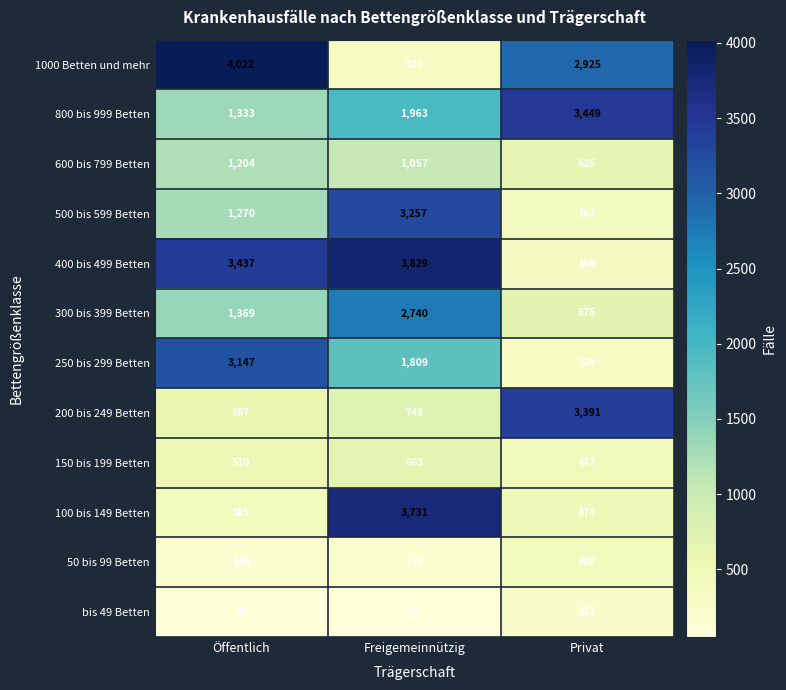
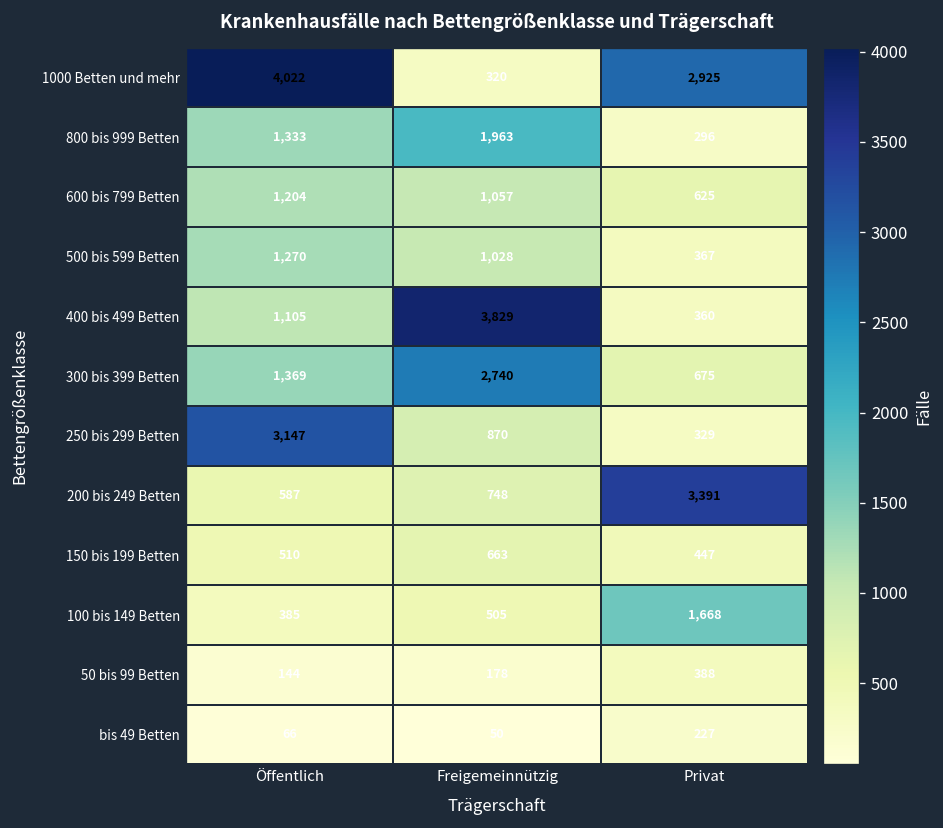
800 bis 999 Betten, Privat: 3,449 -> 296
500 bis 599 Betten, Freigemeinnützig: 3,257 -> 1,028
400 bis 499 Betten, Öffentlich: 3,437 -> 1,105
250 bis 299 Betten, Freigemeinnützig: 1,809 -> 870
100 bis 149 Betten, Freigemeinnützig: 3,731 -> 505
100 bis 149 Betten, Privat: 474 -> 1,668
